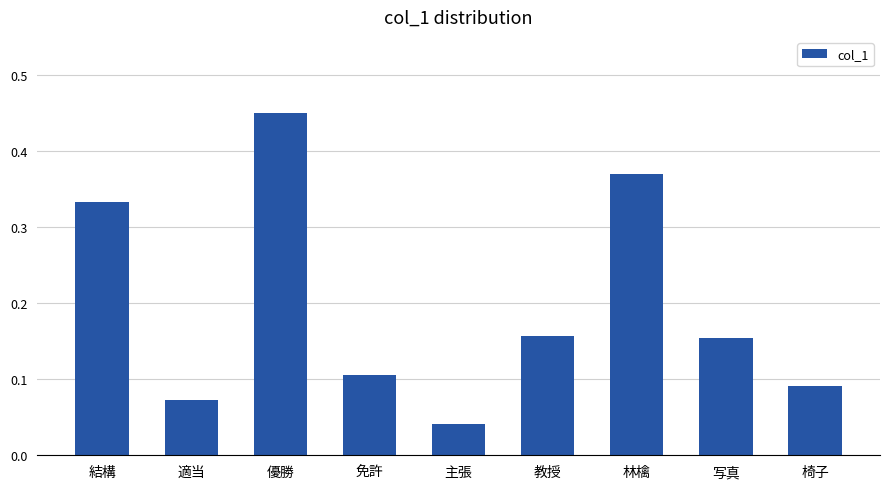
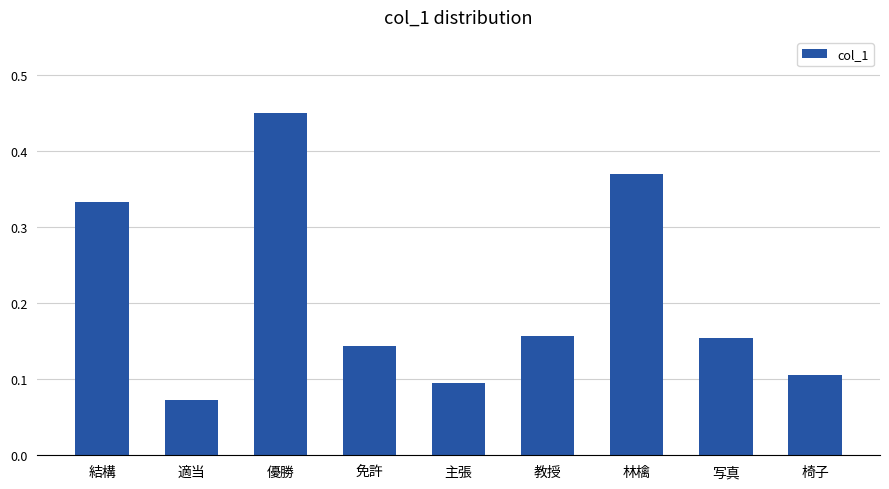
免許: 0.11 -> 0.14
主張: 0.04 -> 0.10
椅子: 0.09 -> 0.11
